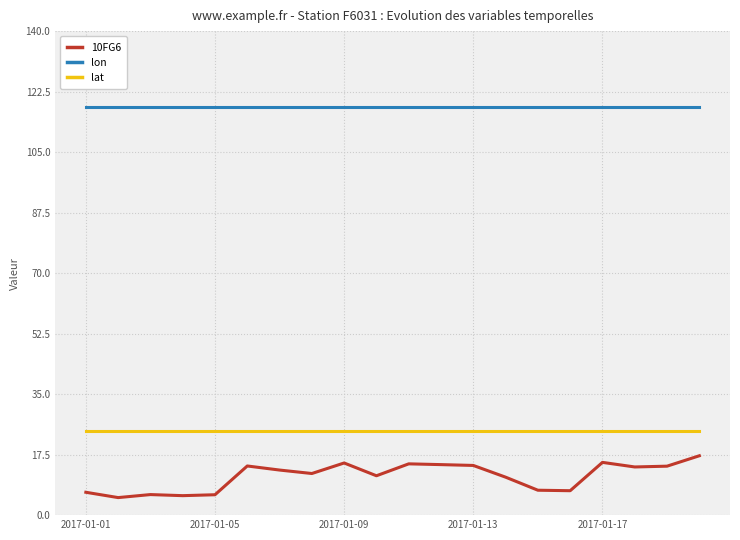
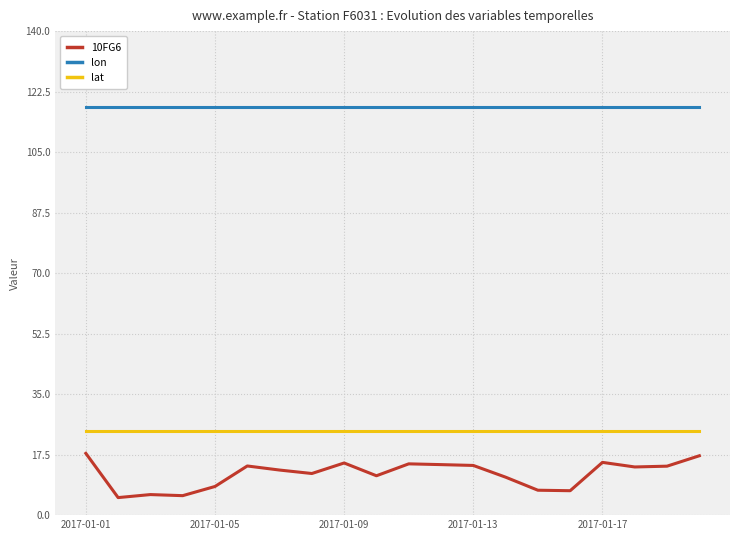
10FG6, 2017-01-01: 7 -> 18
10FG6, 2017-01-05: 6 -> 8
